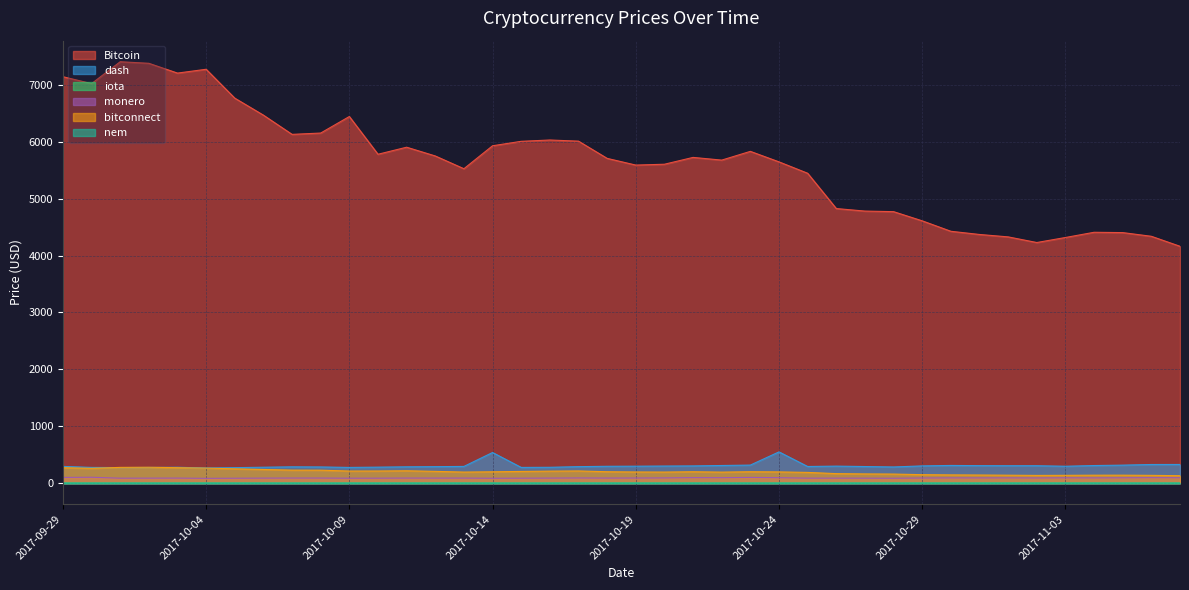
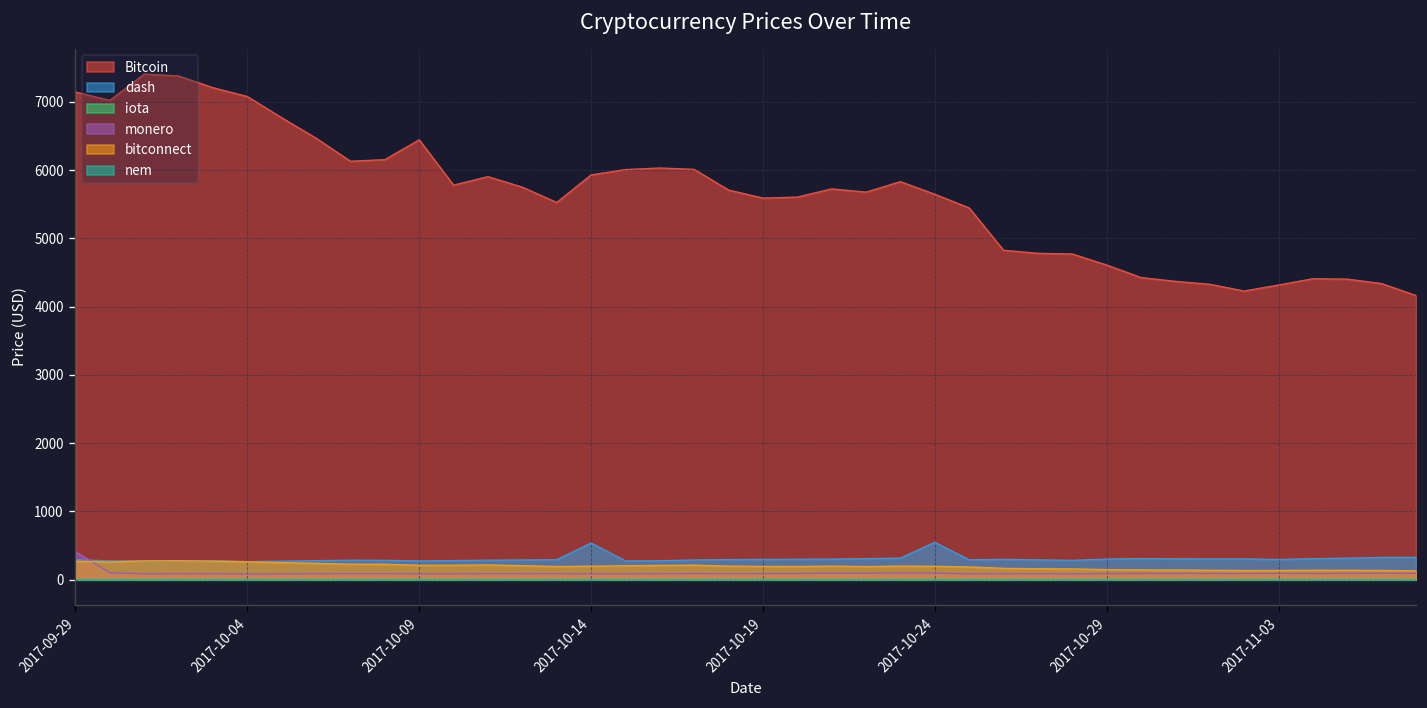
monero, 2017-09-29: 100 -> 400
Bitcoin, 2017-10-04: 7300 -> 7100
